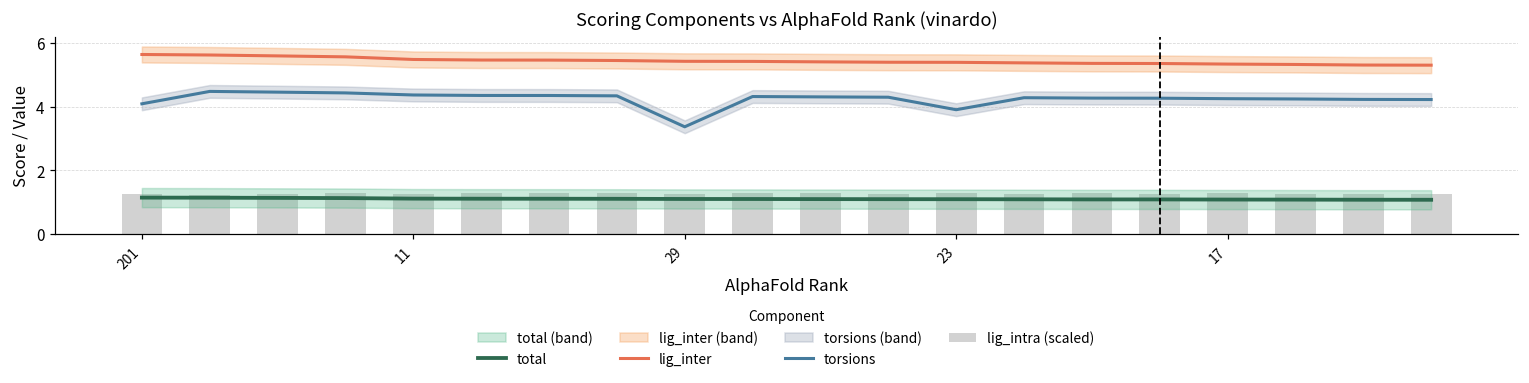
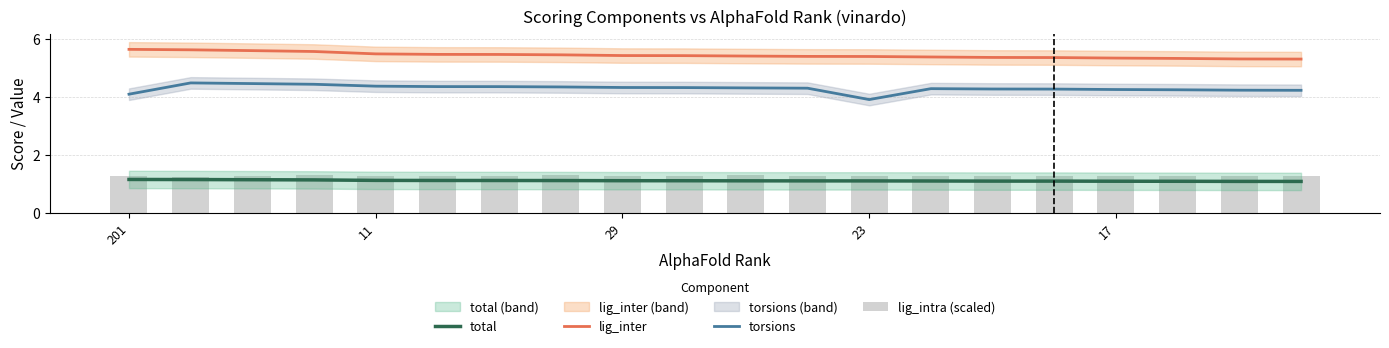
torsions, 29: 3.4 -> 4.3
